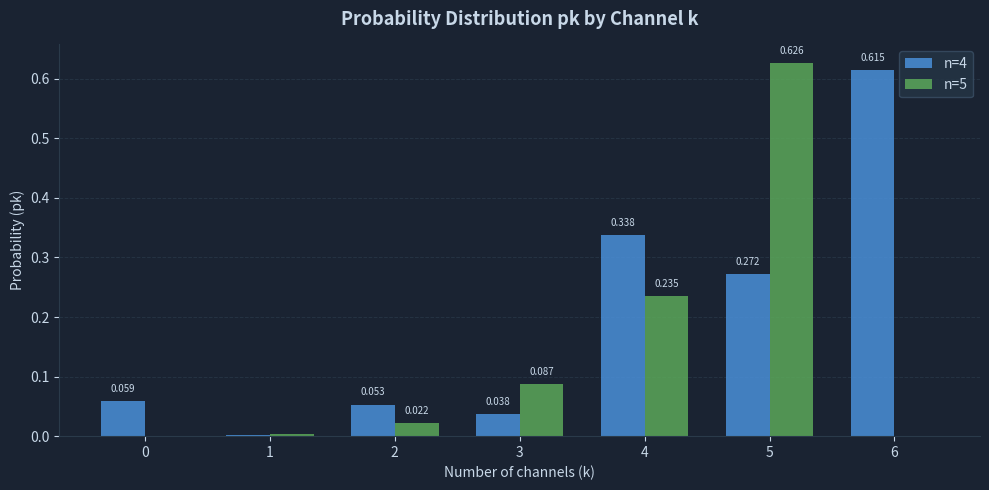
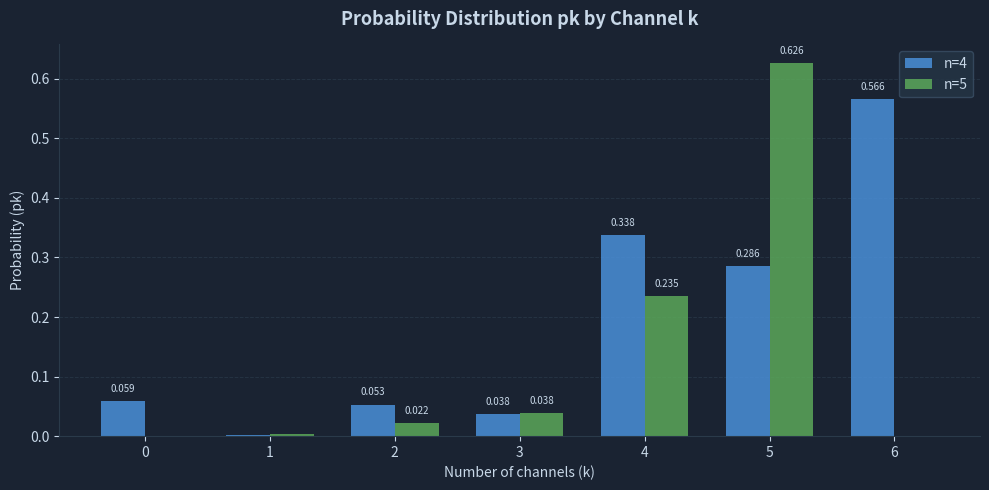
n=5, 3: 0.087 -> 0.038
n=4, 5: 0.272 -> 0.286
n=4, 6: 0.615 -> 0.566
